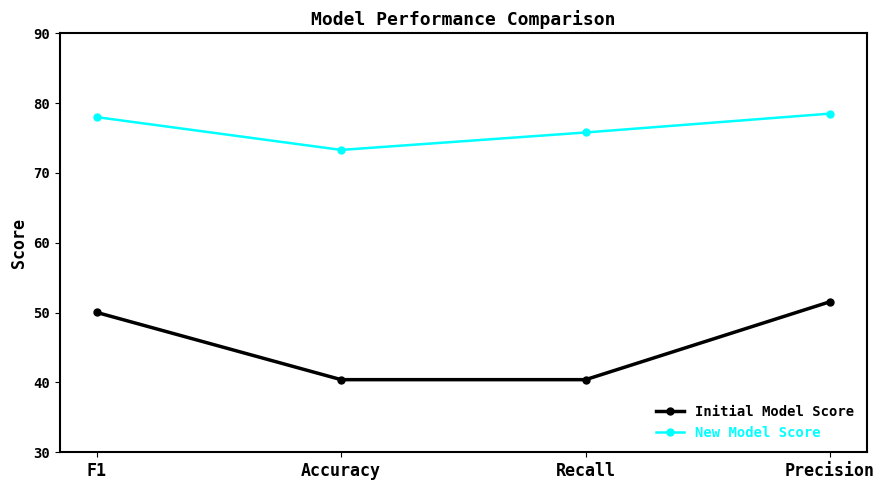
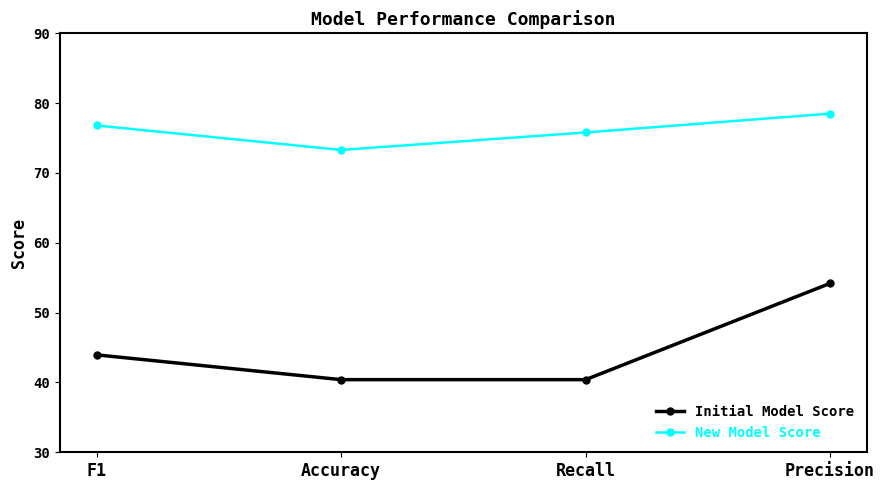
Initial Model Score, F1: 50 -> 44
New Model Score, F1: 78 -> 77
Initial Model Score, Precision: 52 -> 54
